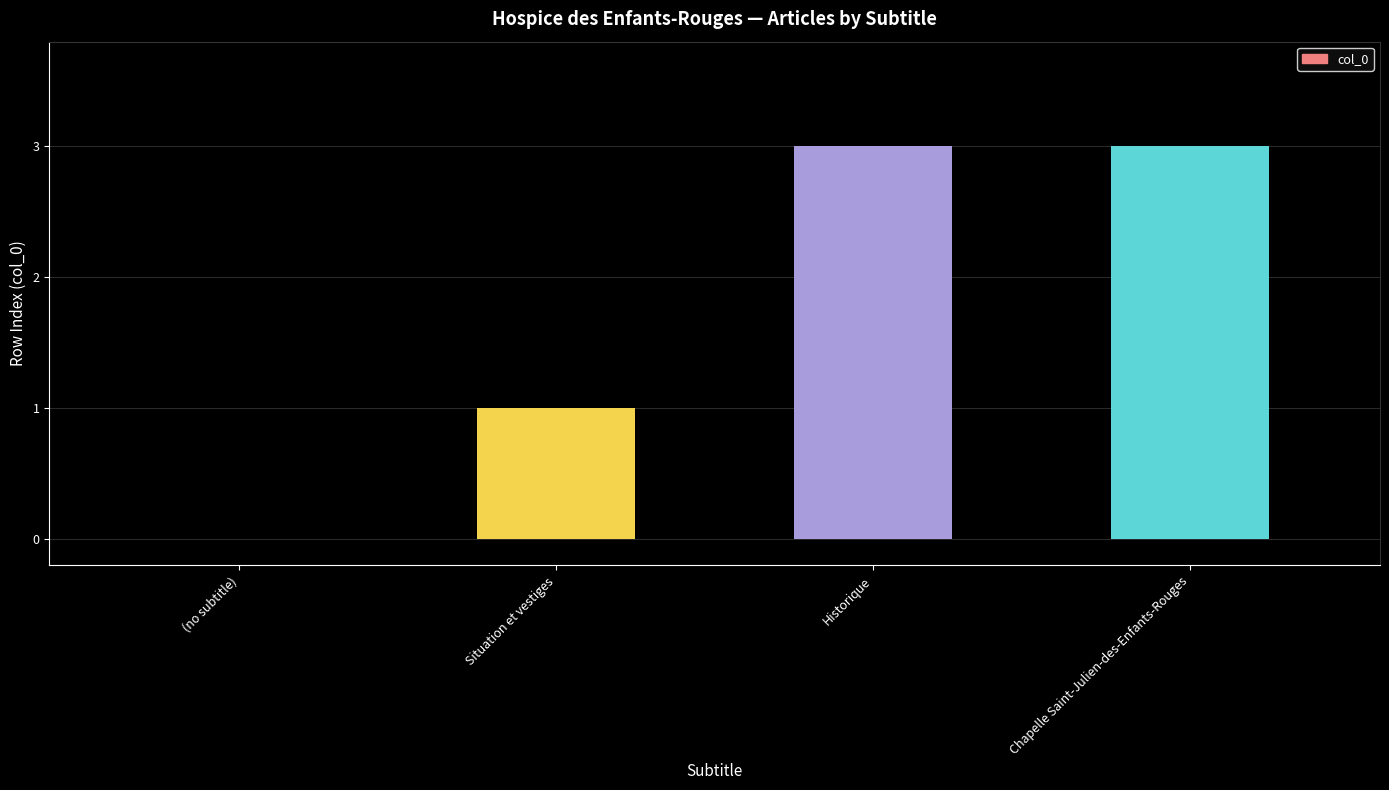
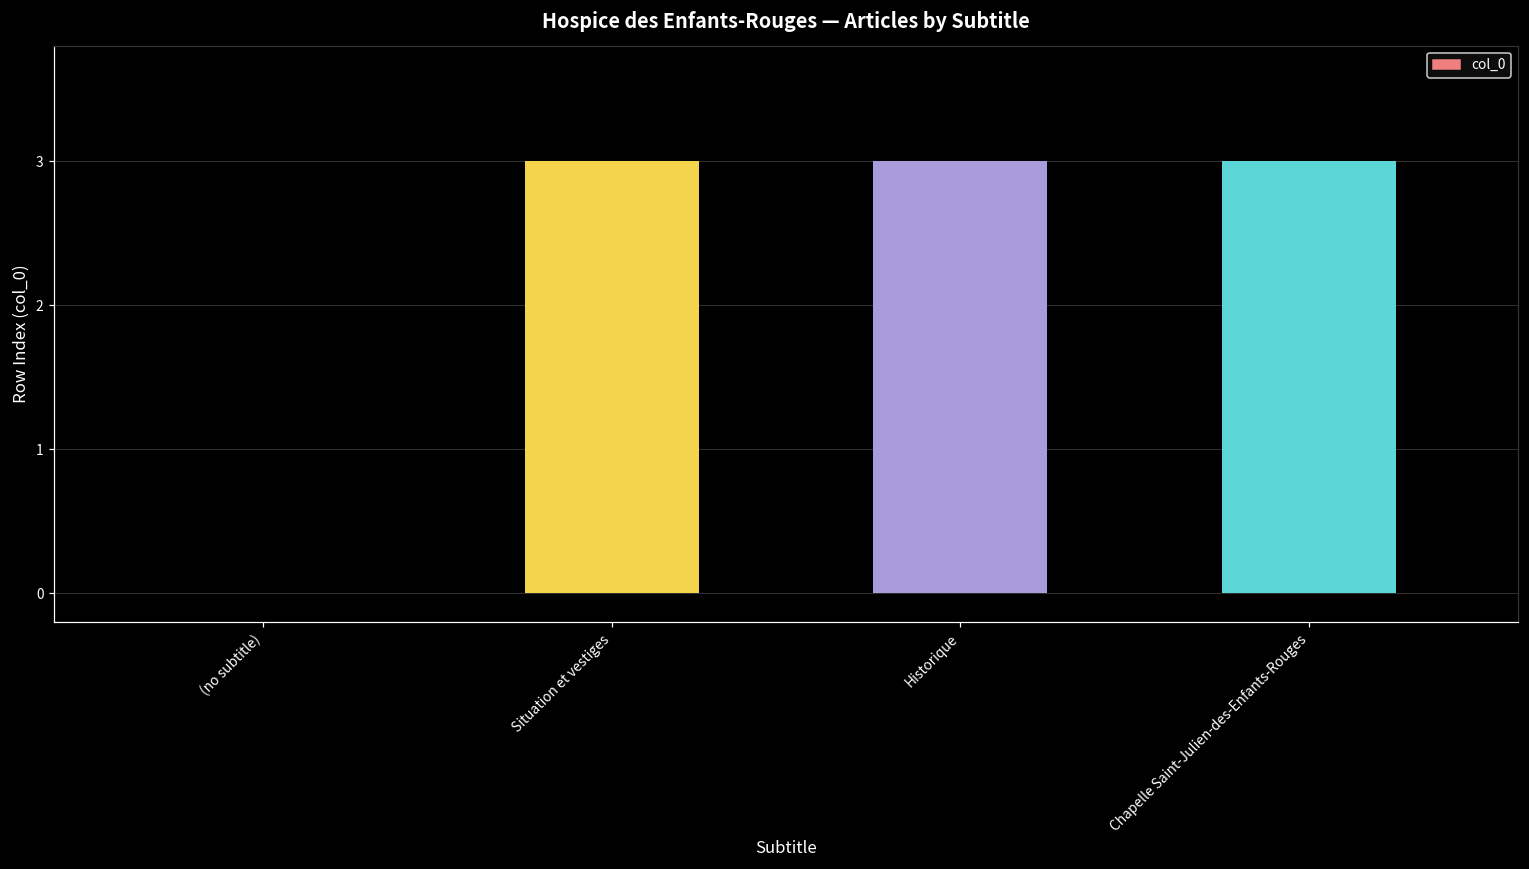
Situation et vestiges: 1 -> 3
